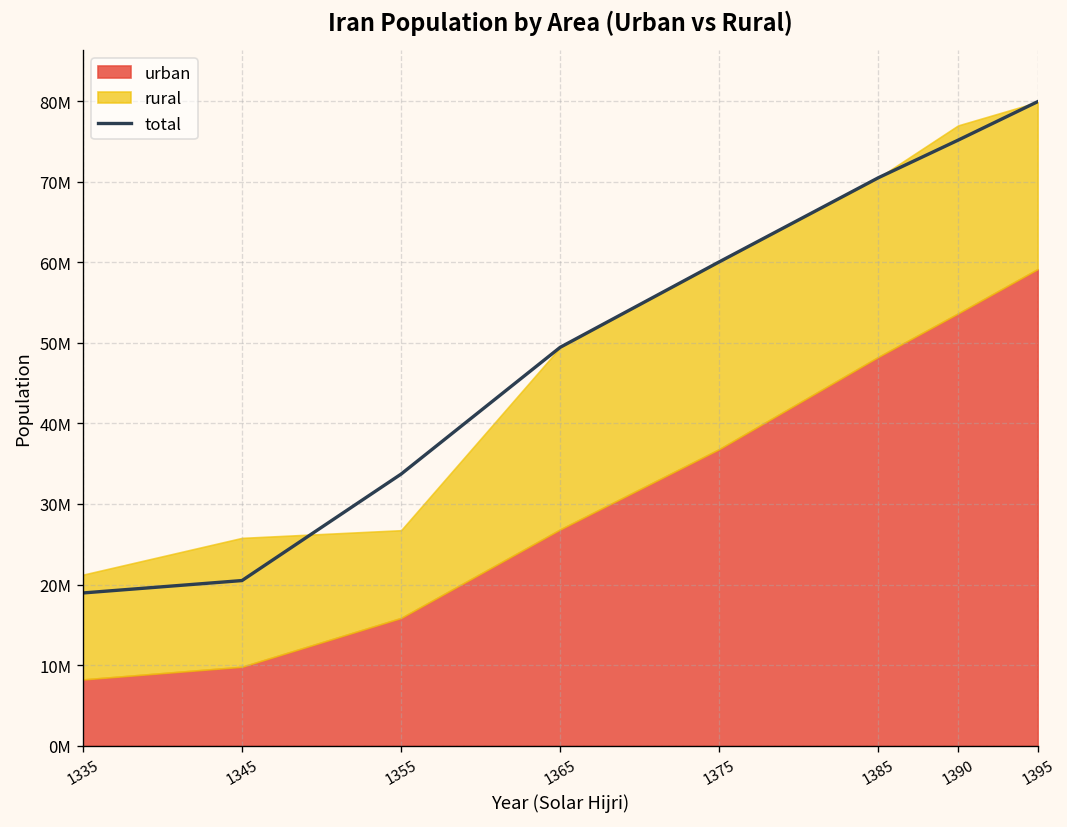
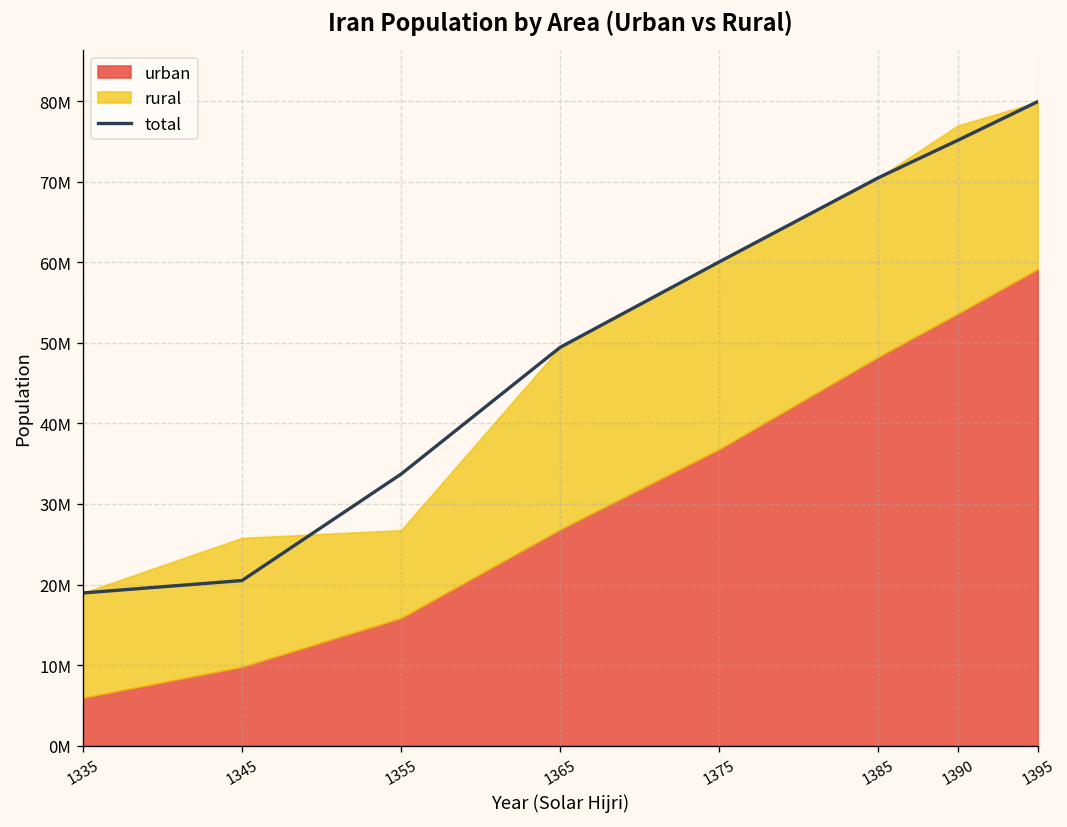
urban, 1335: 8000000 -> 6000000
